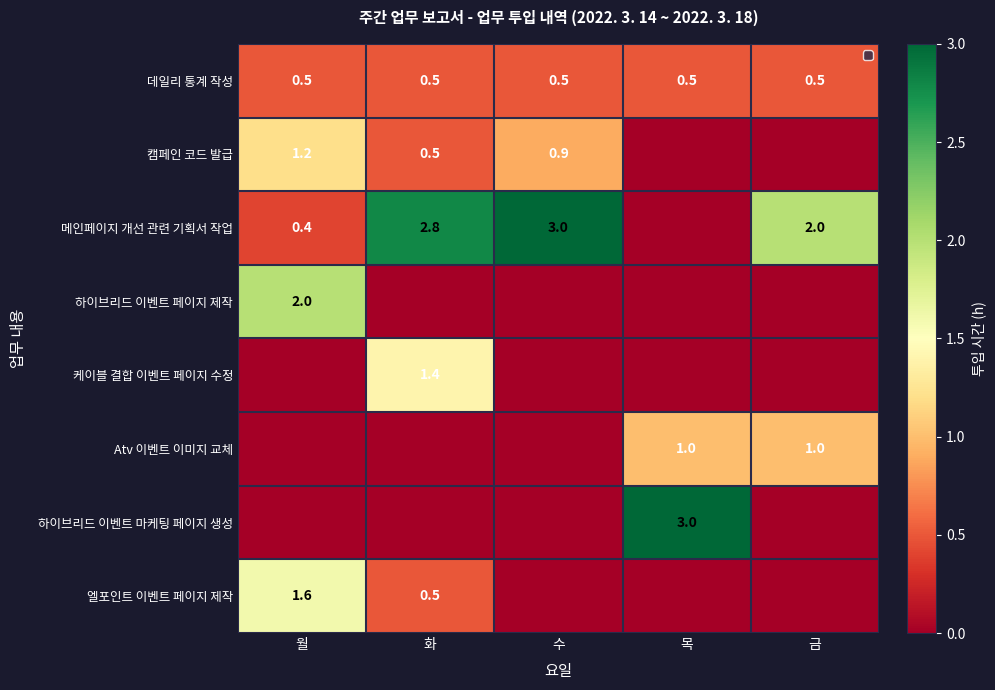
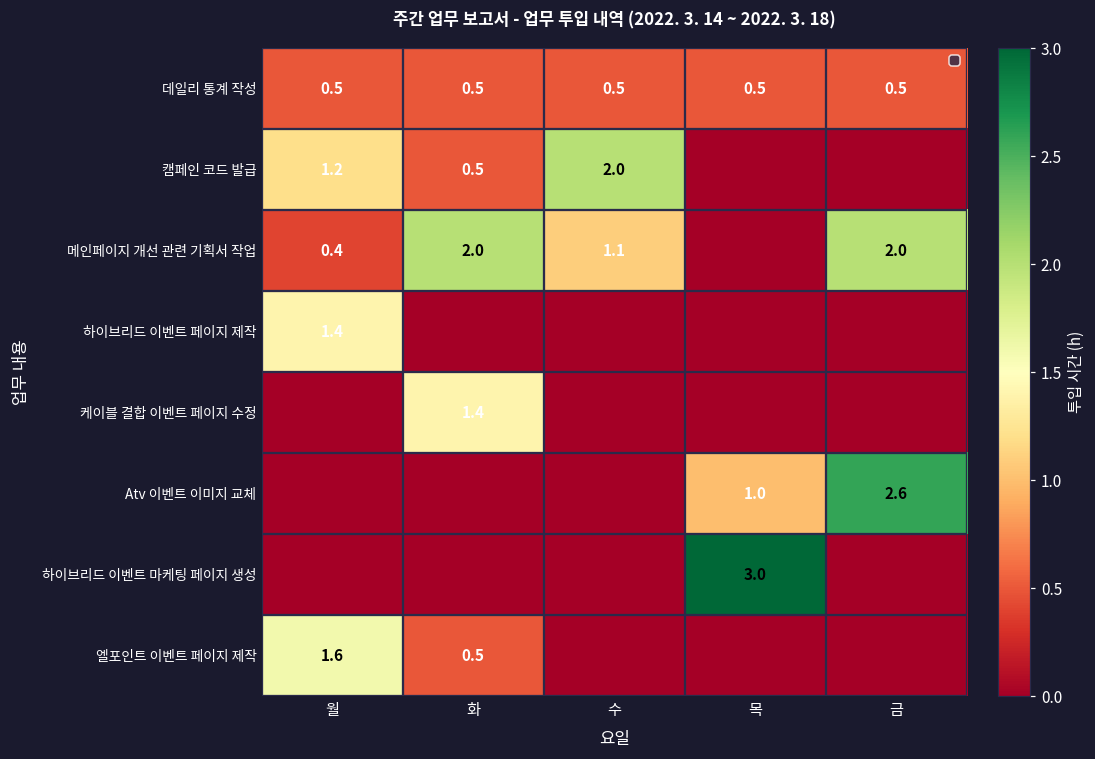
캠페인 코드 발급, 수: 0.9 -> 2.0
메인페이지 개선 관련 기획서 작업, 화: 2.8 -> 2.0
메인페이지 개선 관련 기획서 작업, 수: 3.0 -> 1.1
하이브리드 이벤트 페이지 제작, 월: 2.0 -> 1.4
Atv 이벤트 이미지 교체, 금: 1.0 -> 2.6
